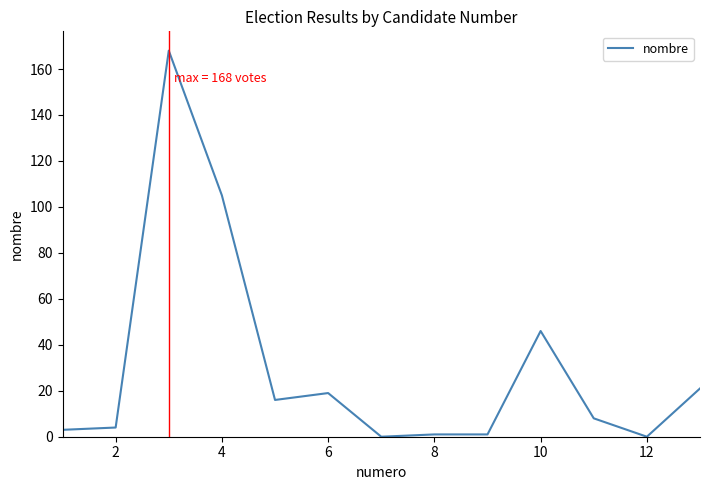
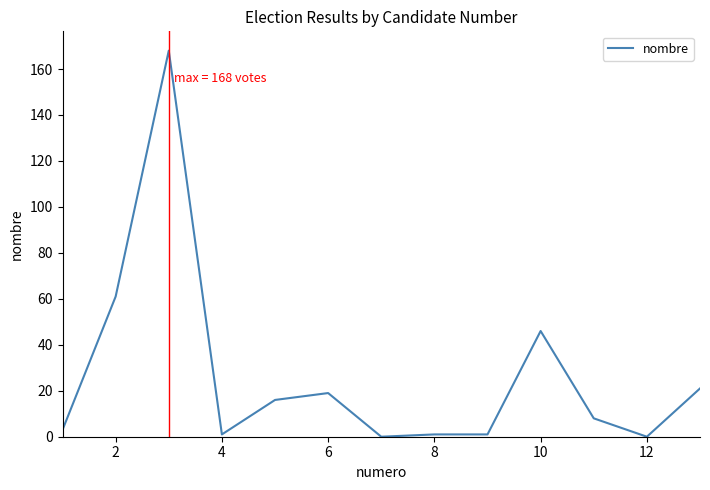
2: 4 -> 61
4: 105 -> 1
